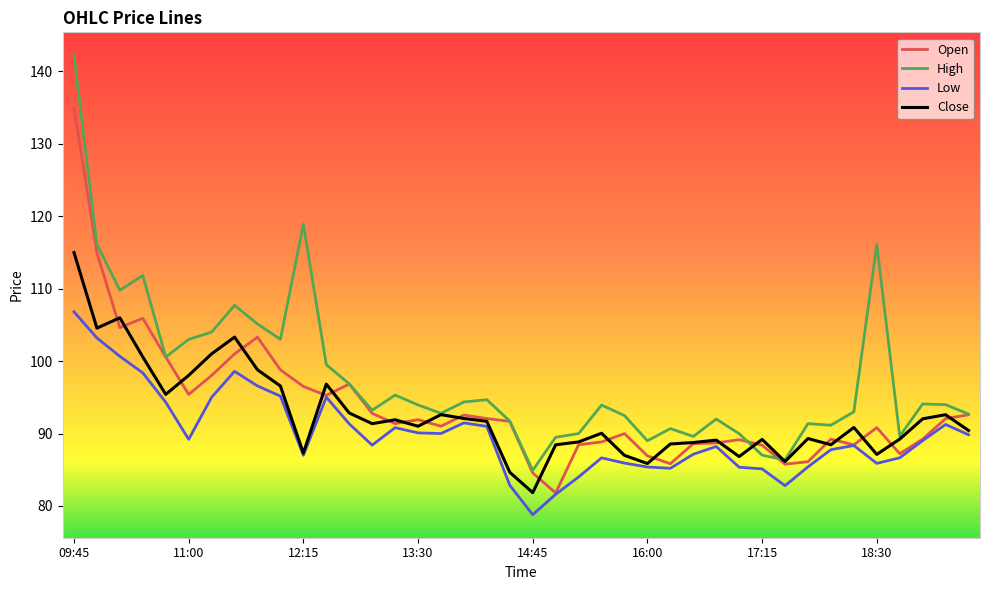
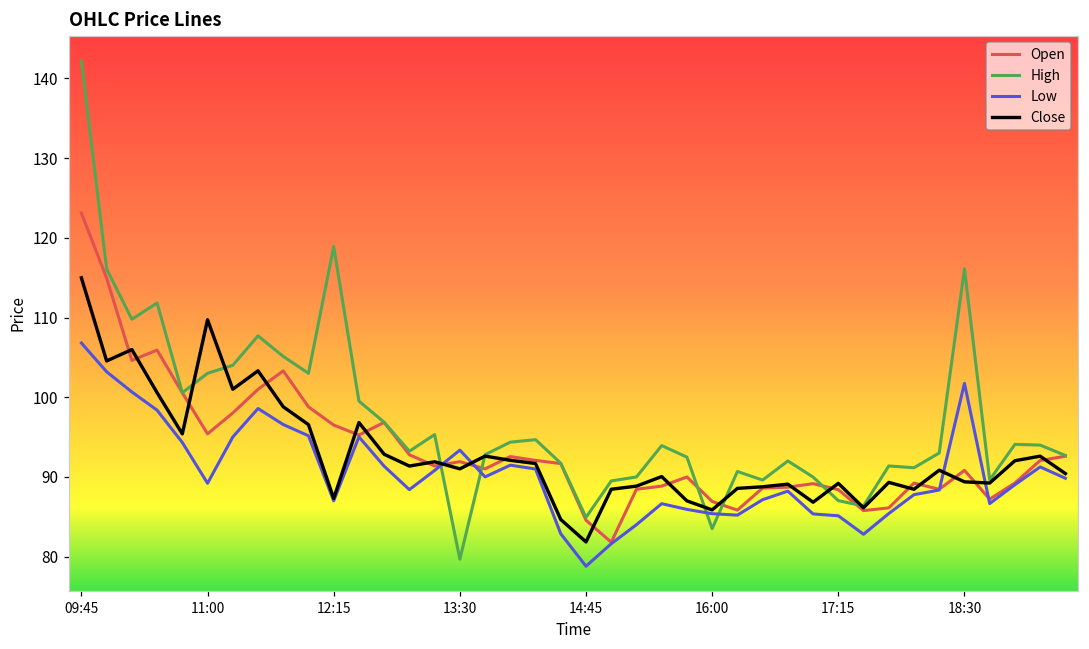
Open, 09:45: 135 -> 123
Close, 11:00: 98 -> 110
High, 13:30: 94 -> 80
Low, 13:30: 90 -> 93
High, 16:00: 89 -> 84
Low, 18:30: 86 -> 102
Close, 18:30: 87 -> 89
